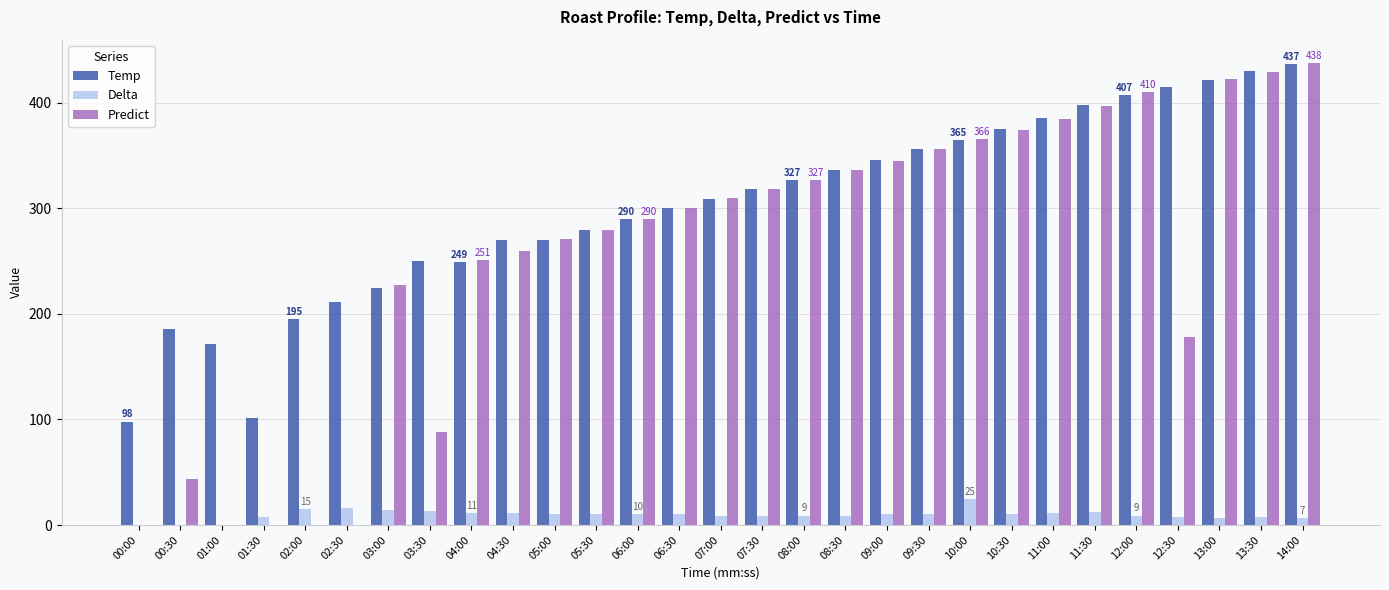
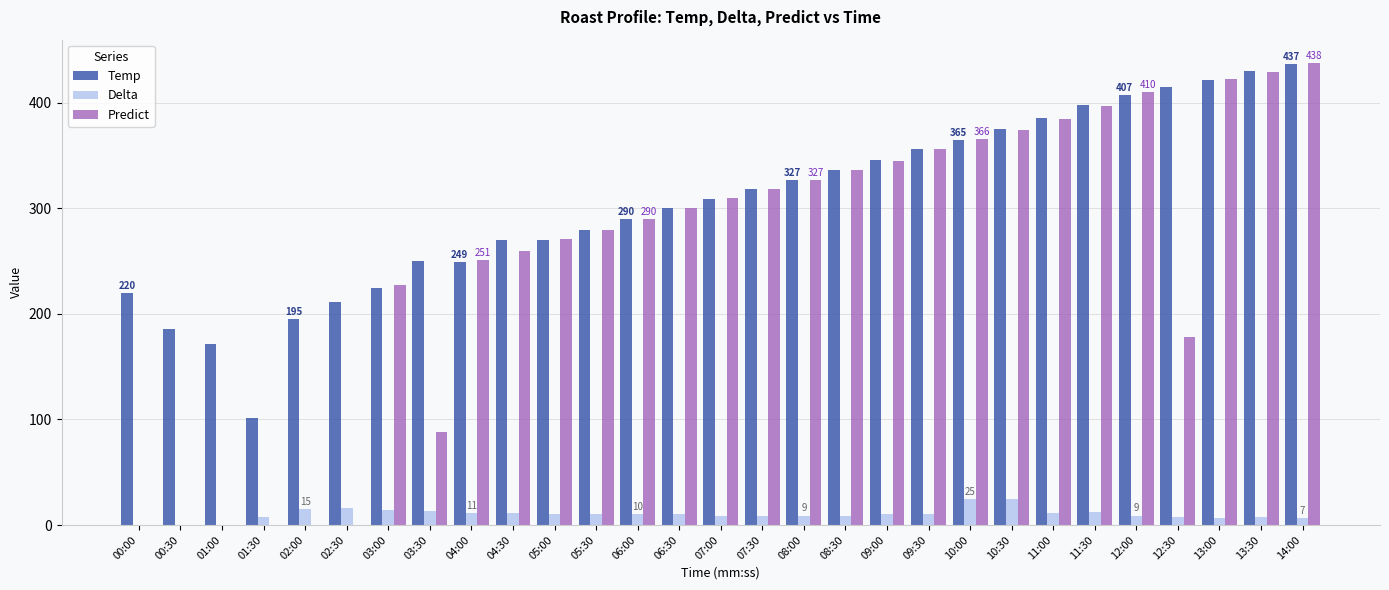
Temp, 00:00: 98 -> 220
Predict, 00:30: 44 -> 0
Delta, 10:30: 10 -> 25
